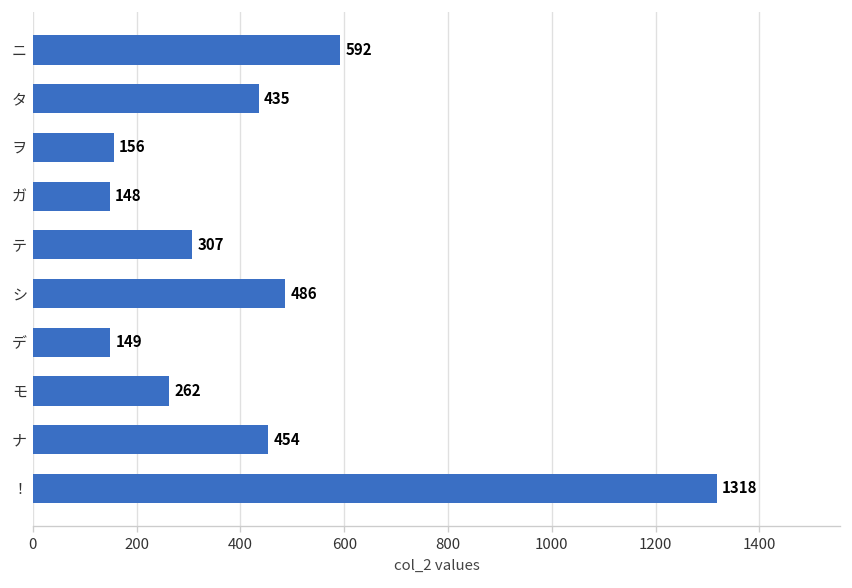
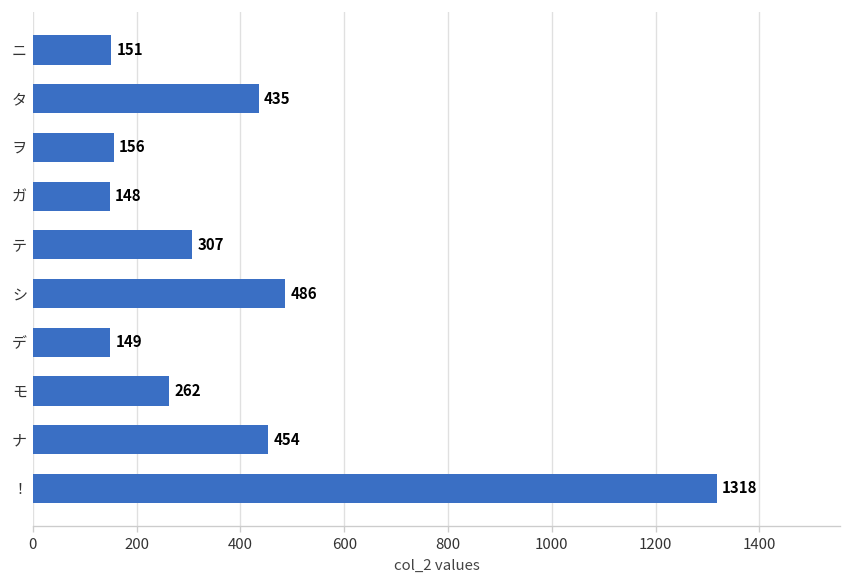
ニ: 592 -> 151
